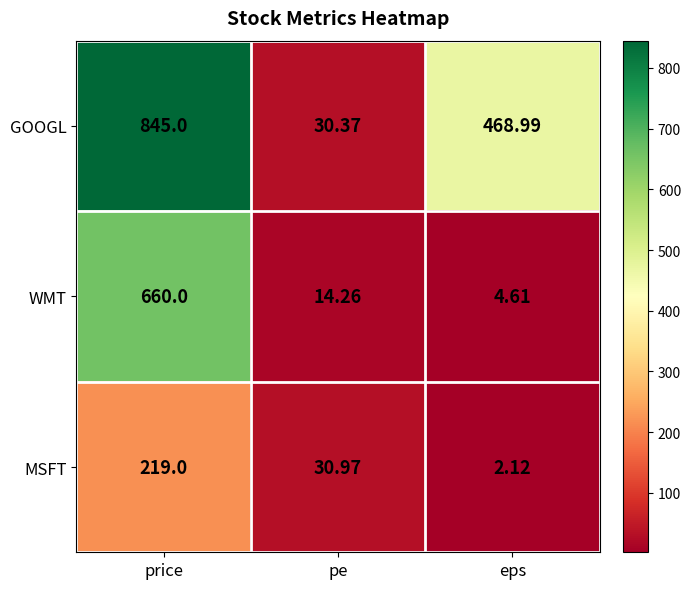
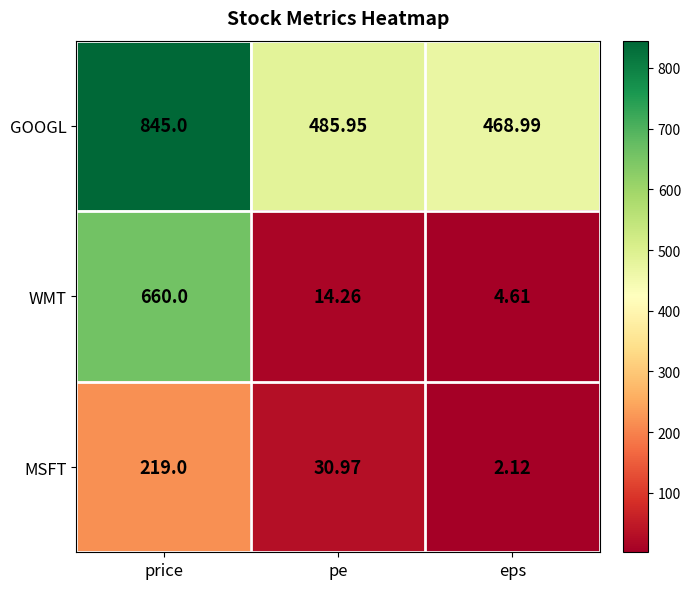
GOOGL, pe: 30.37 -> 485.95
